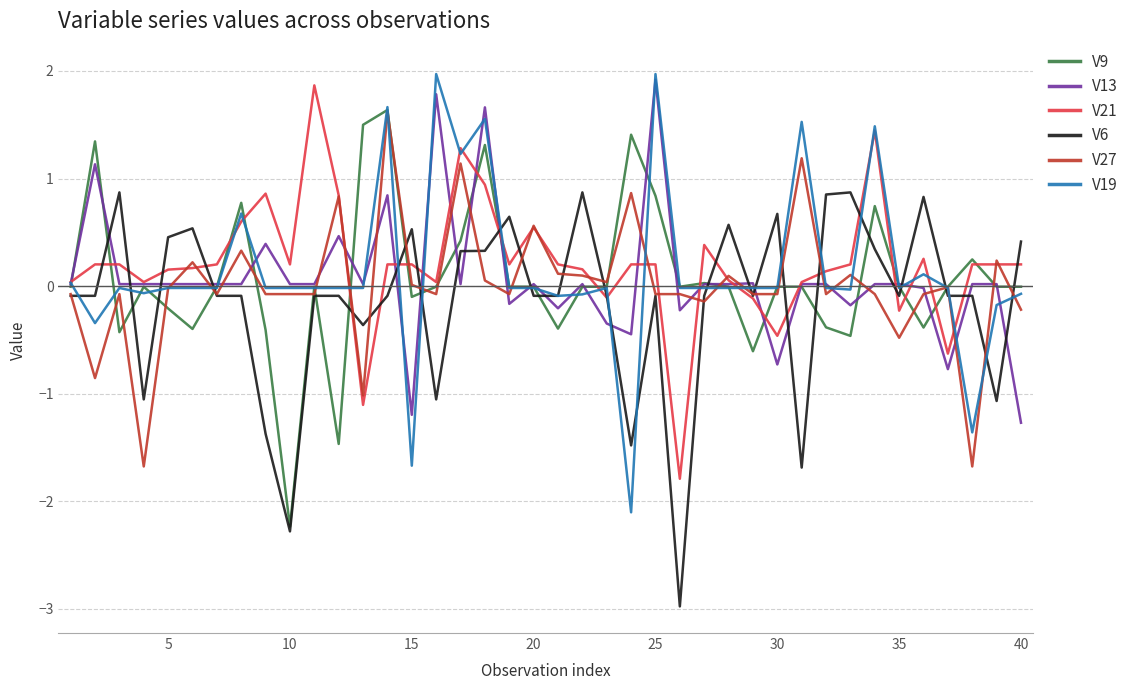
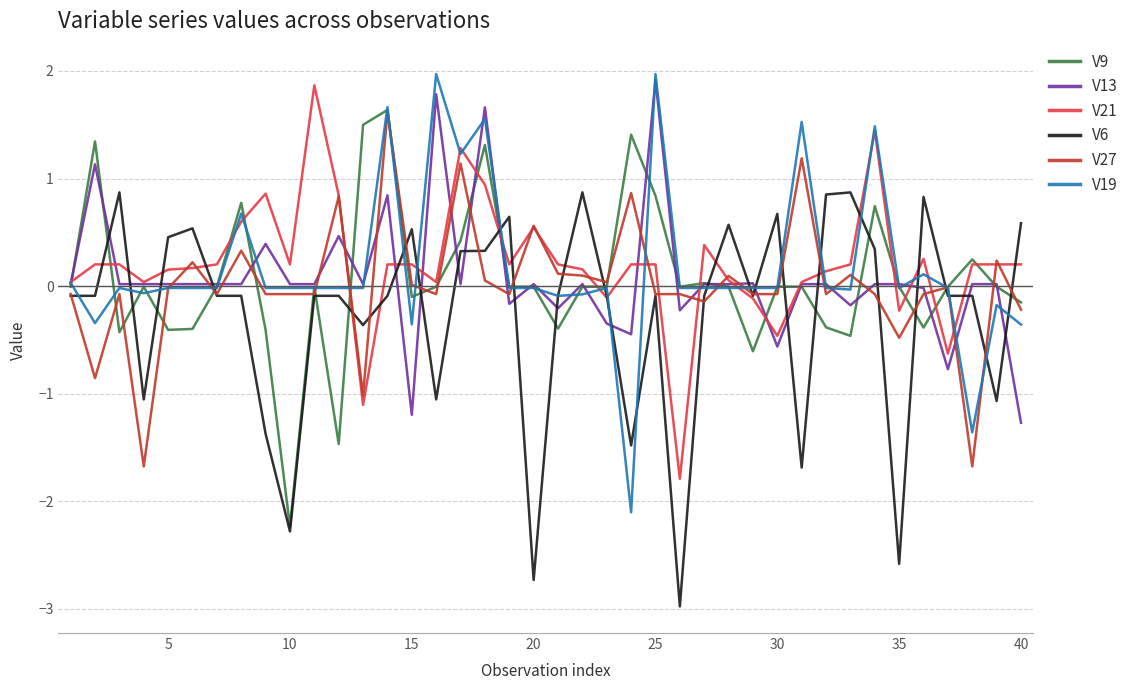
V9, 5: -0.21 -> -0.41
V19, 15: -1.67 -> -0.36
V6, 20: -0.09 -> -2.73
V13, 30: -0.73 -> -0.56
V6, 35: -0.09 -> -2.58
V9, 40: -0.01 -> -0.15
V6, 40: 0.41 -> 0.58
V19, 40: -0.07 -> -0.36
